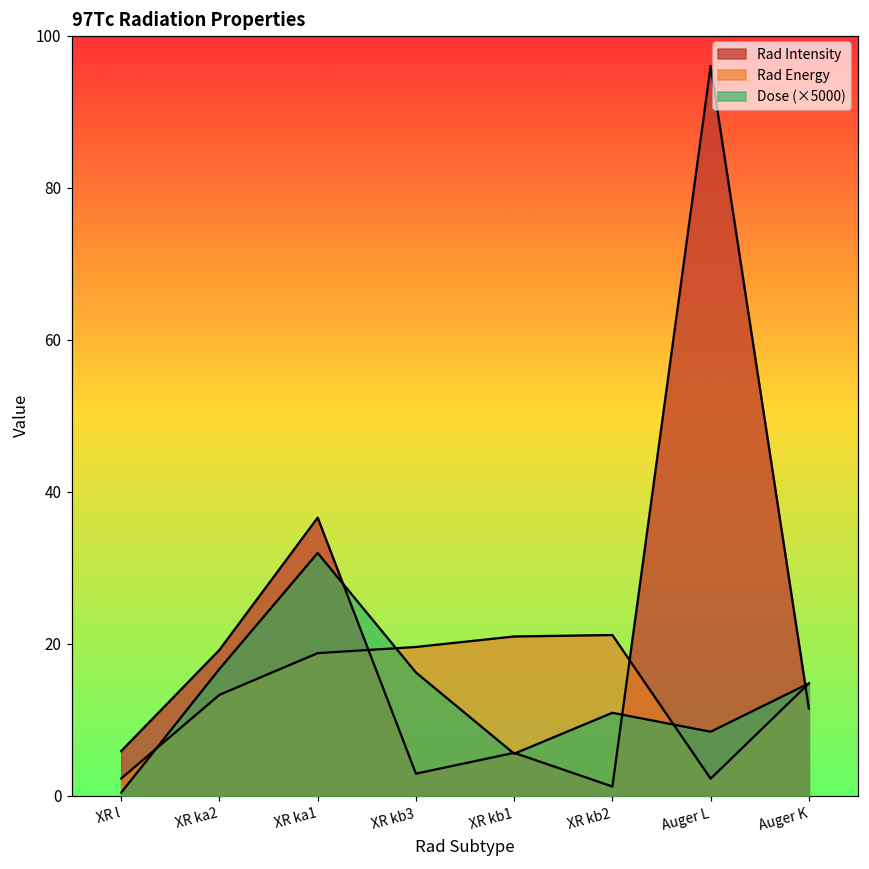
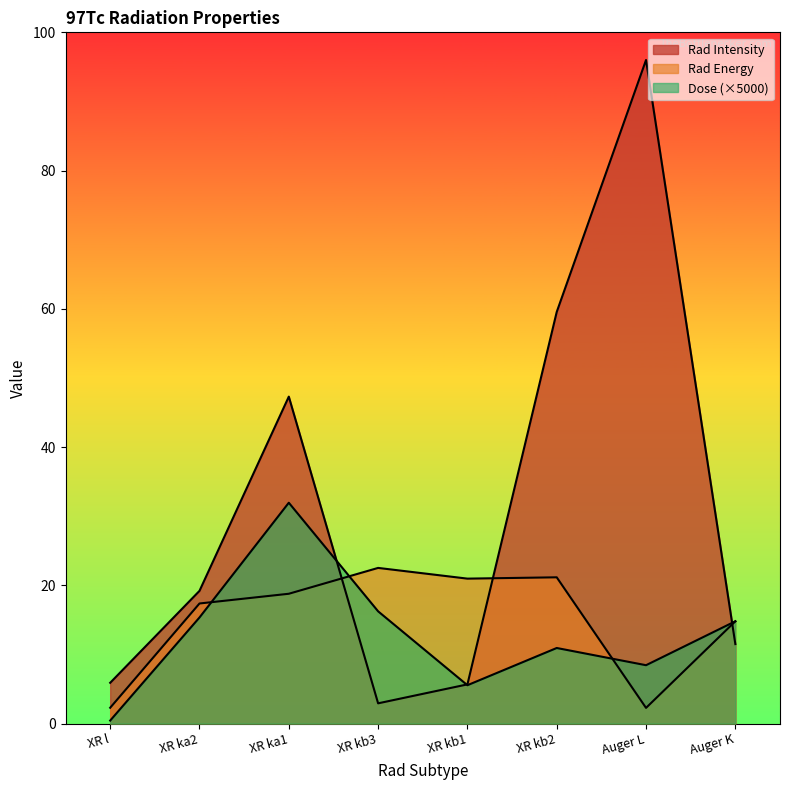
Rad Energy, XR ka2: 13 -> 17
Dose (×5000), XR ka2: 17 -> 15
Rad Intensity, XR ka1: 37 -> 47
Rad Energy, XR kb3: 20 -> 23
Rad Intensity, XR kb2: 1 -> 60
